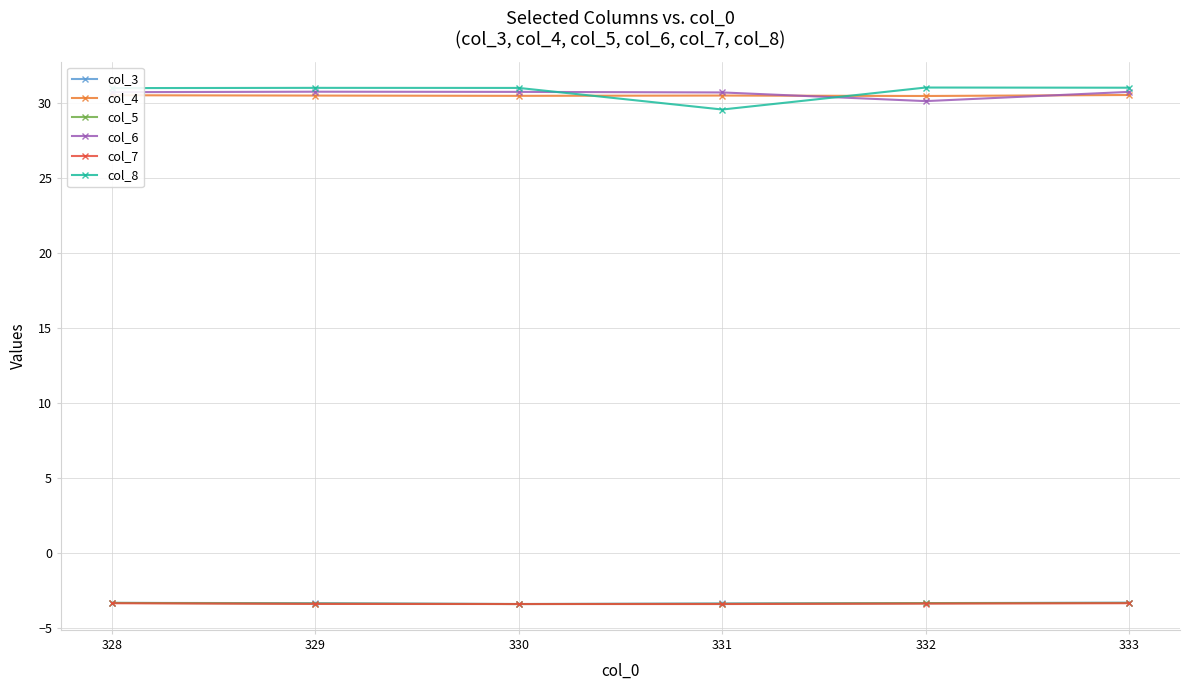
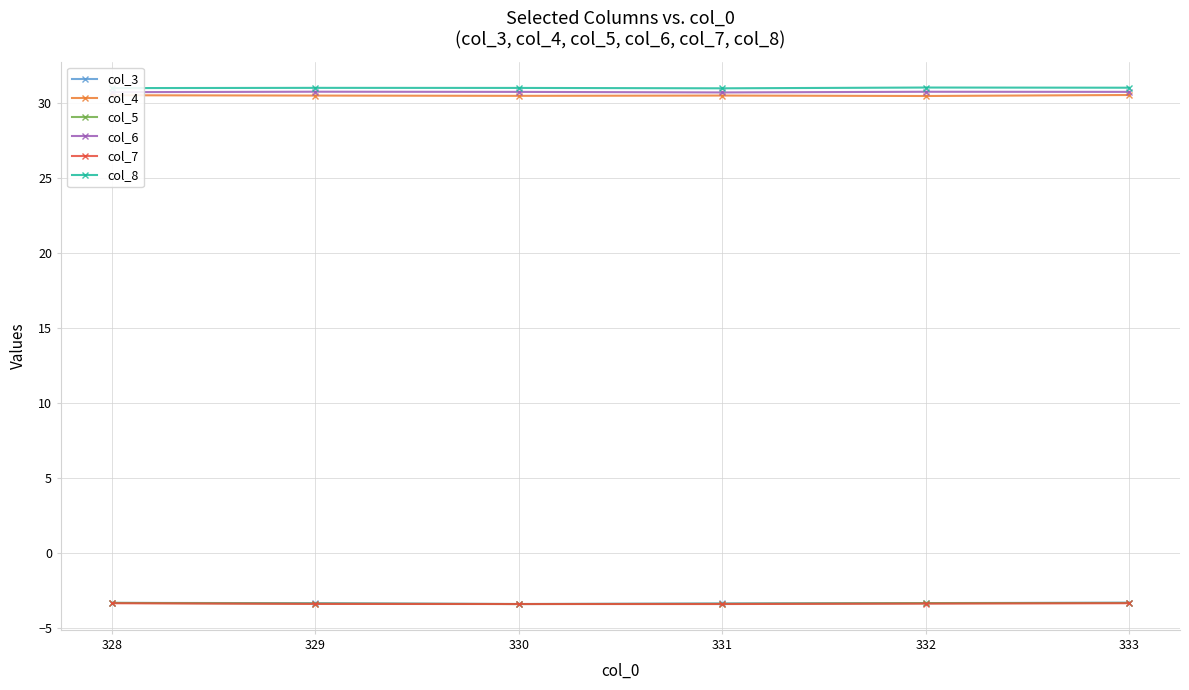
col_8, 331: 29.5 -> 31.0
col_6, 332: 30.1 -> 30.7
